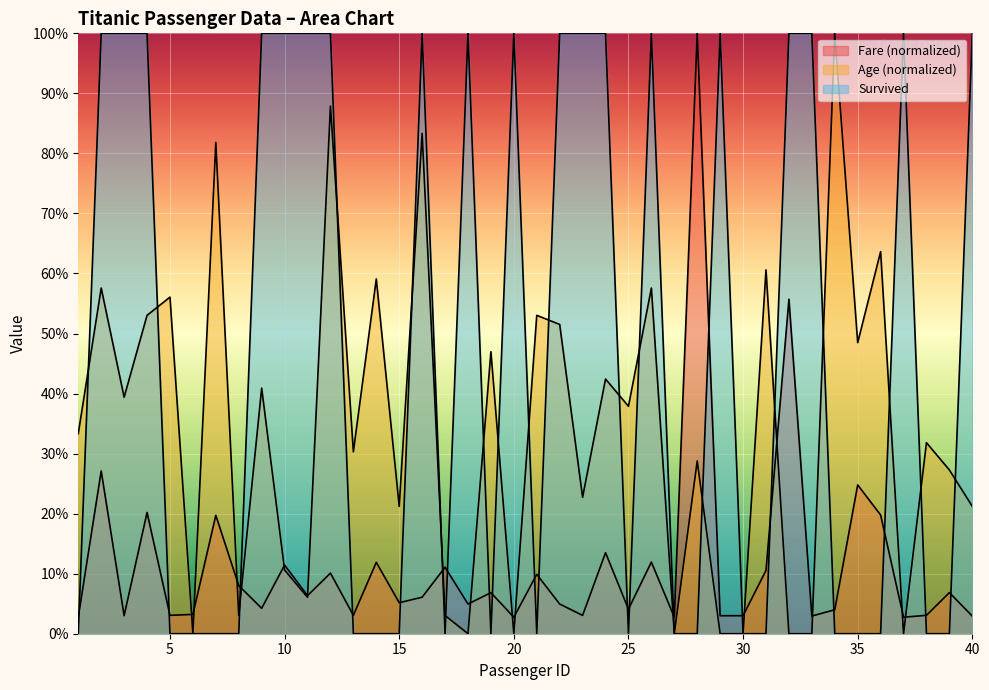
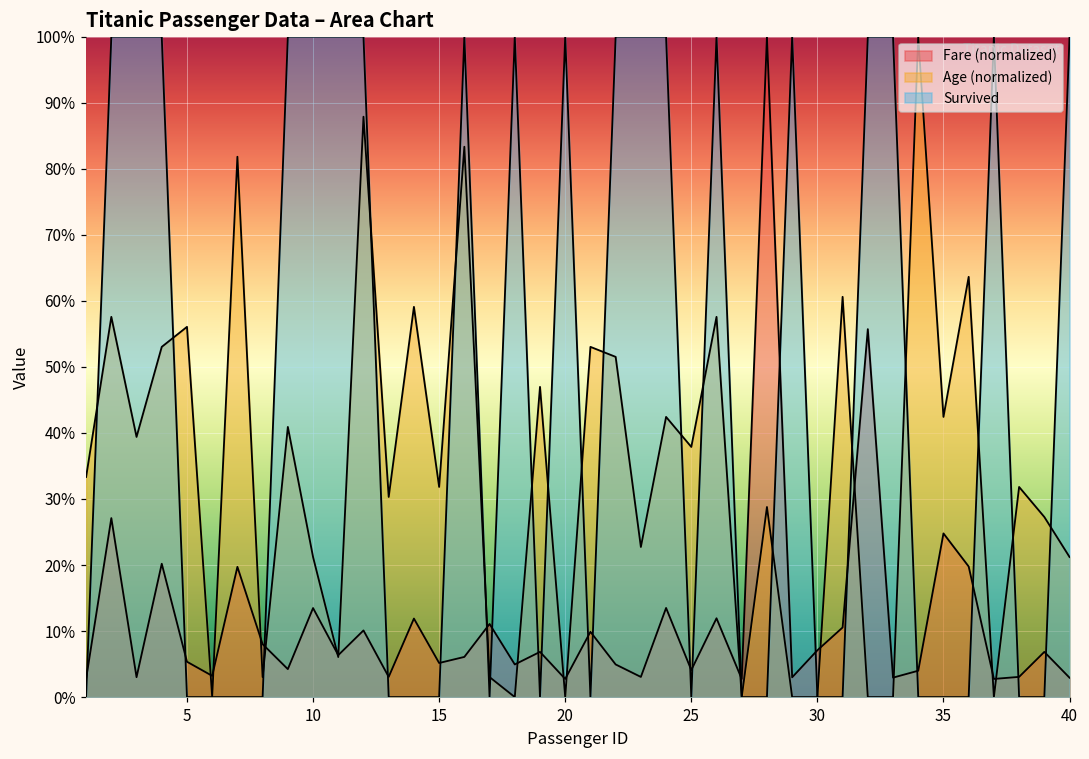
Fare (normalized), 5: 3% -> 5%
Fare (normalized), 10: 11% -> 13%
Age (normalized), 10: 11% -> 21%
Age (normalized), 15: 21% -> 32%
Fare (normalized), 30: 3% -> 7%
Age (normalized), 35: 48% -> 42%
